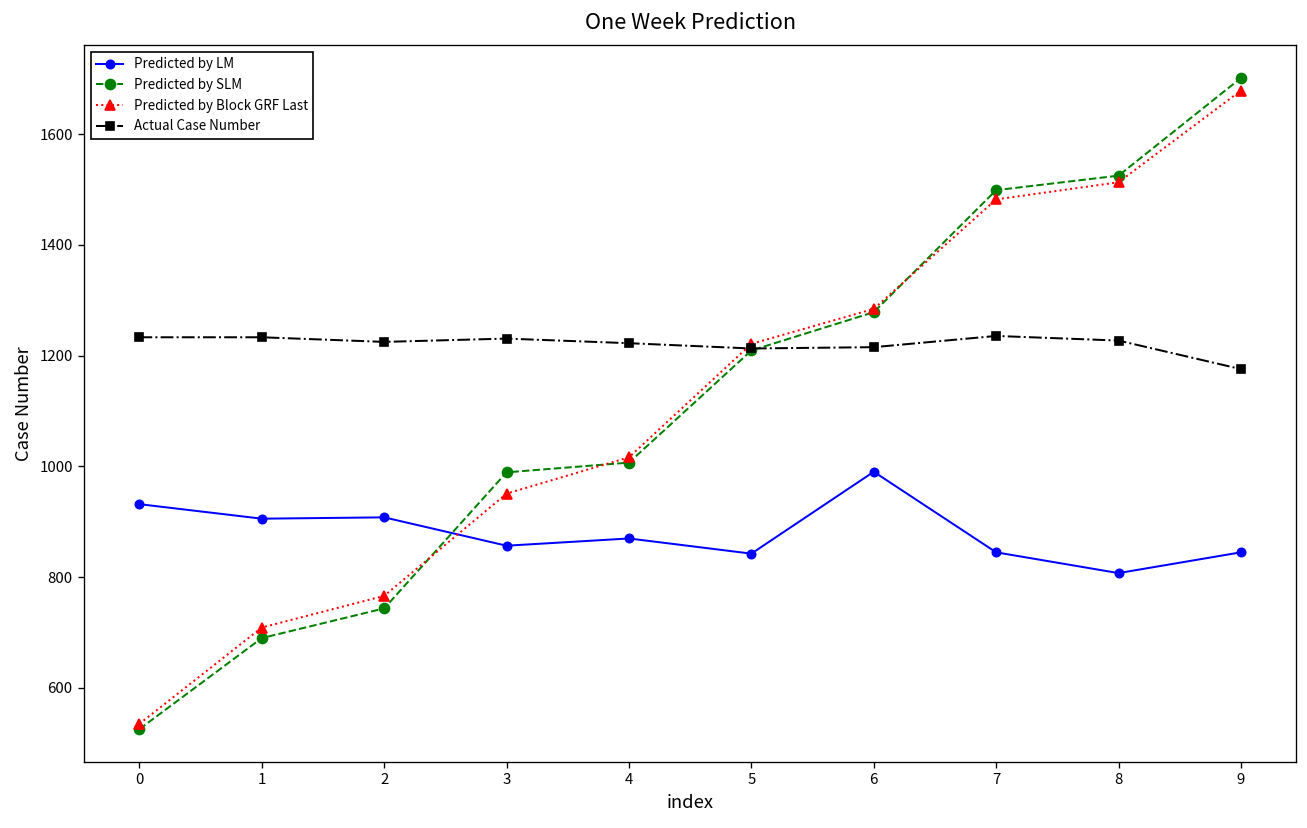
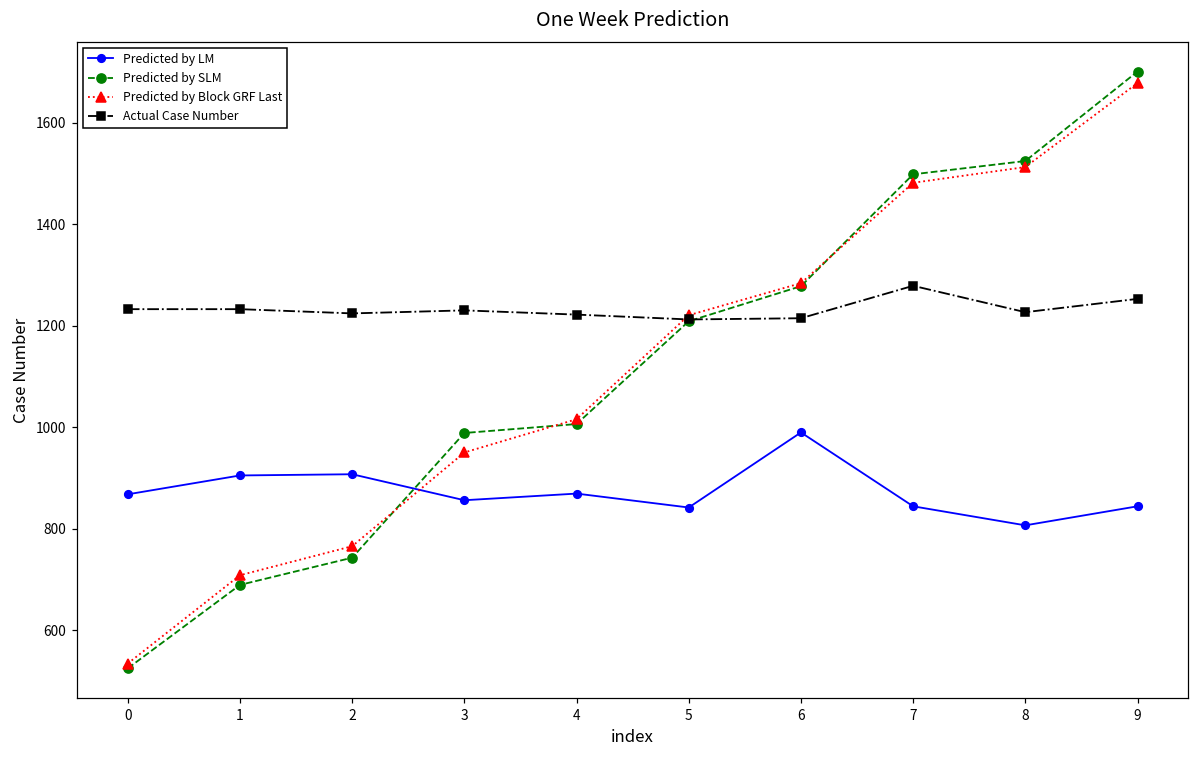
Predicted by LM, 0: 930 -> 870
Actual Case Number, 7: 1240 -> 1280
Actual Case Number, 9: 1180 -> 1250
